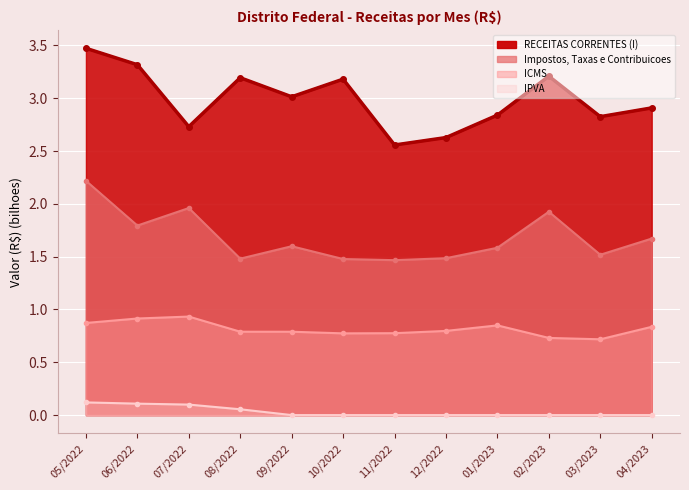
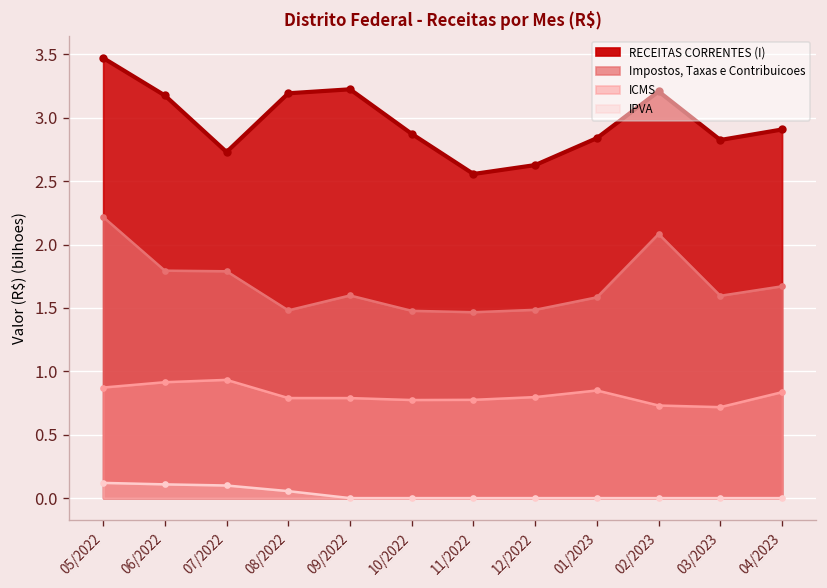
RECEITAS CORRENTES (I), 06/2022: 3.32 -> 3.18
Impostos, Taxas e Contribuicoes, 07/2022: 1.96 -> 1.79
RECEITAS CORRENTES (I), 09/2022: 3.01 -> 3.23
RECEITAS CORRENTES (I), 10/2022: 3.18 -> 2.87
Impostos, Taxas e Contribuicoes, 02/2023: 1.93 -> 2.08
Impostos, Taxas e Contribuicoes, 03/2023: 1.52 -> 1.60
